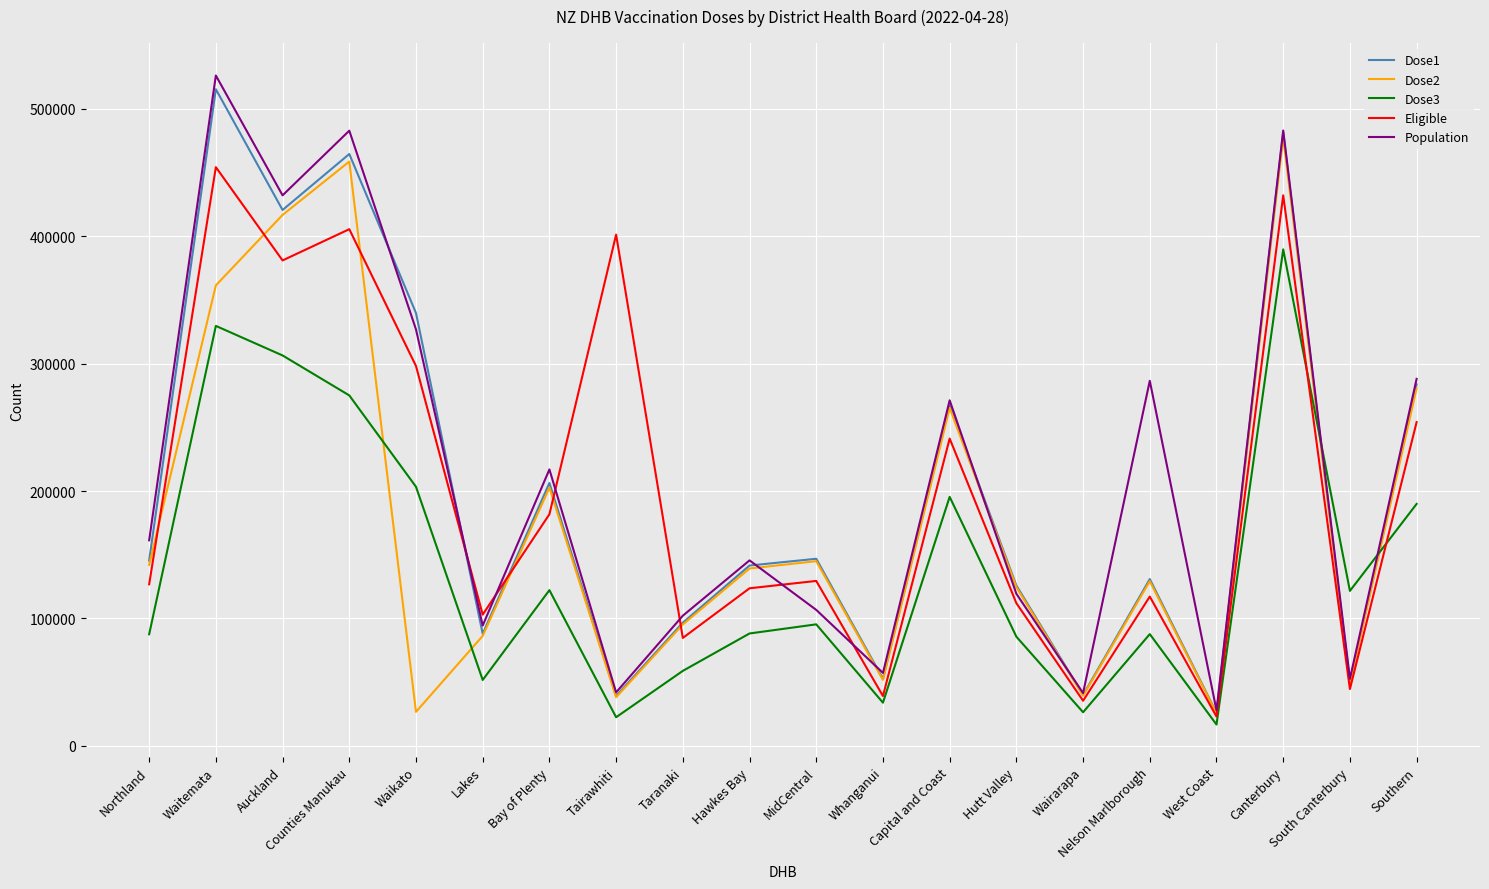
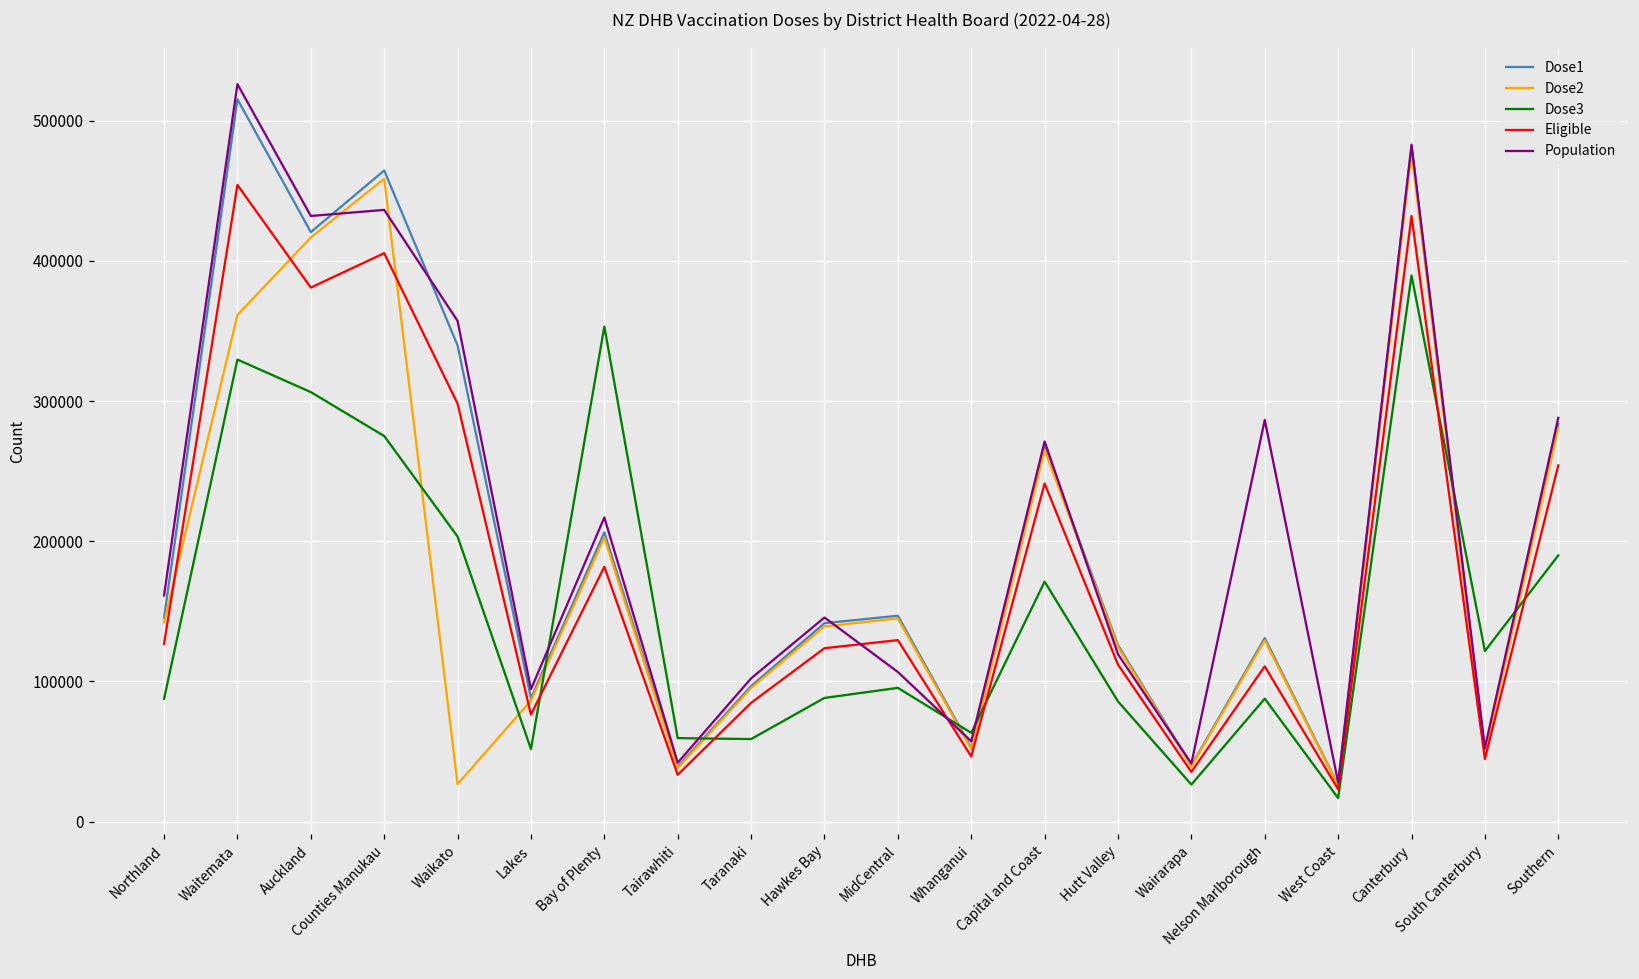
Population, Counties Manukau: 483000 -> 436000
Population, Waikato: 327000 -> 357000
Eligible, Lakes: 103000 -> 76000
Dose3, Bay of Plenty: 122000 -> 353000
Dose3, Tairawhiti: 22000 -> 60000
Eligible, Tairawhiti: 401000 -> 33000
Dose3, Whanganui: 34000 -> 63000
Eligible, Whanganui: 39000 -> 46000
Dose3, Capital and Coast: 195000 -> 171000
Eligible, Nelson Marlborough: 117000 -> 111000
